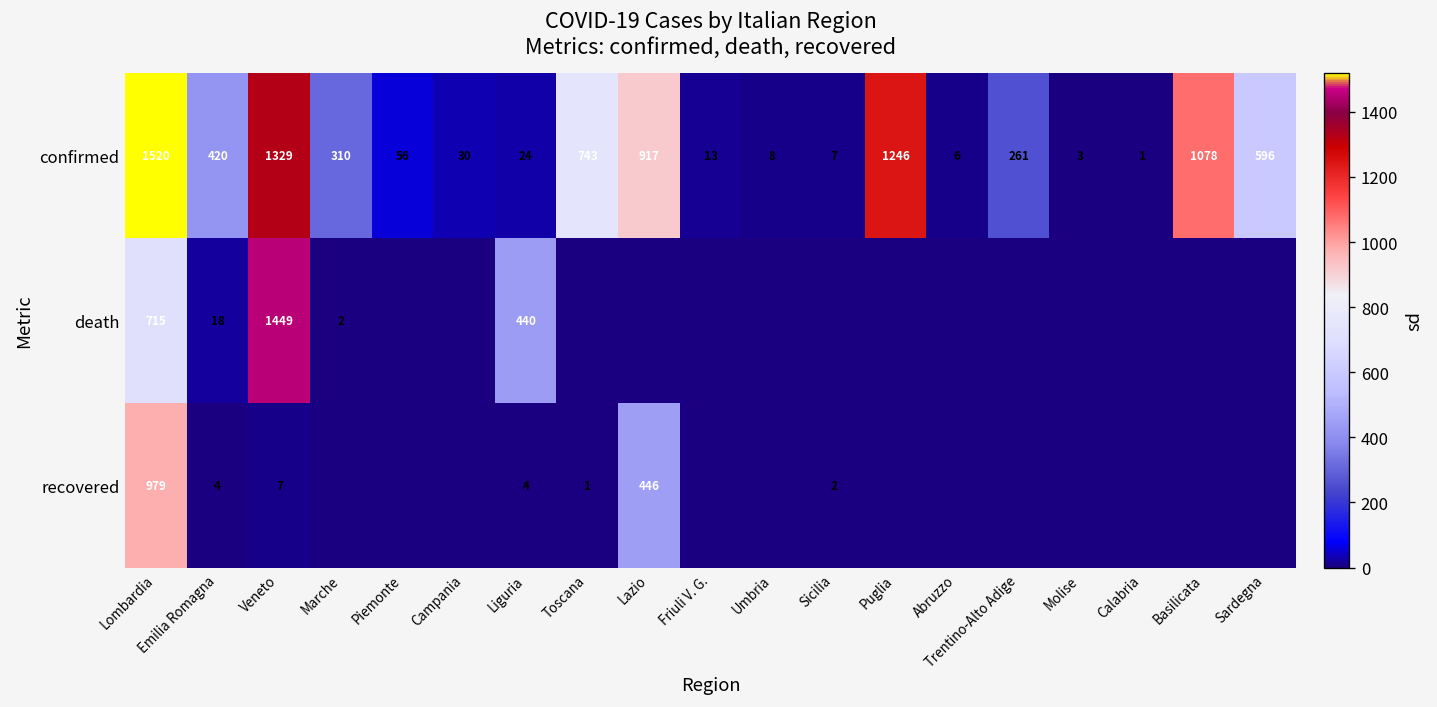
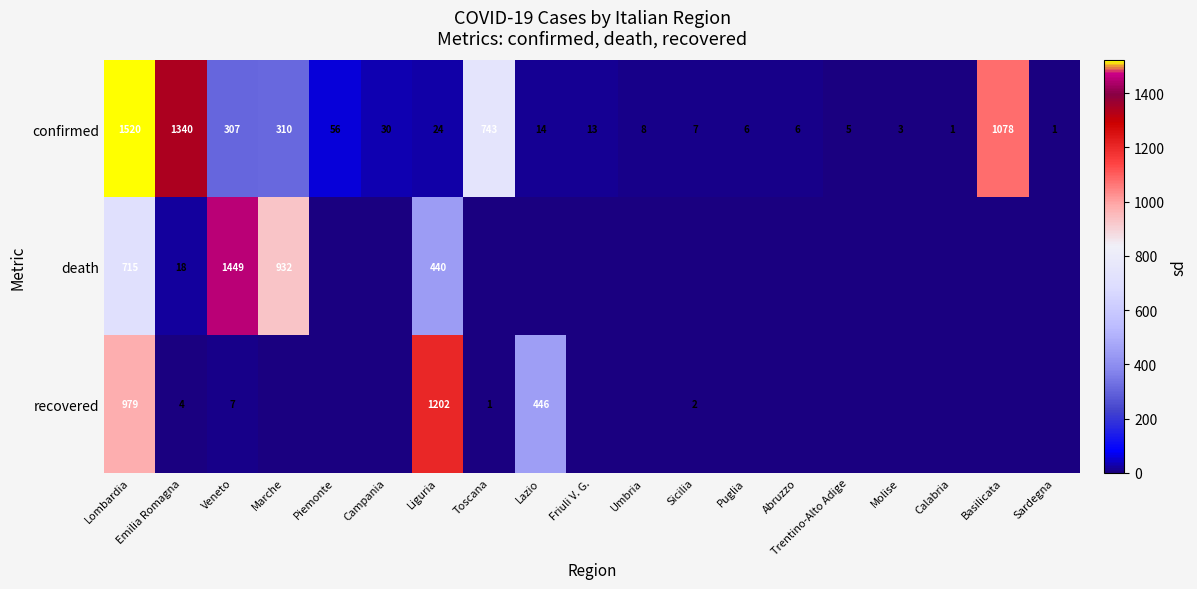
confirmed, Emilia Romagna: 420 -> 1340
confirmed, Veneto: 1329 -> 307
confirmed, Lazio: 917 -> 14
confirmed, Puglia: 1246 -> 6
confirmed, Trentino-Alto Adige: 261 -> 5
confirmed, Sardegna: 596 -> 1
death, Marche: 2 -> 932
recovered, Liguria: 4 -> 1202
